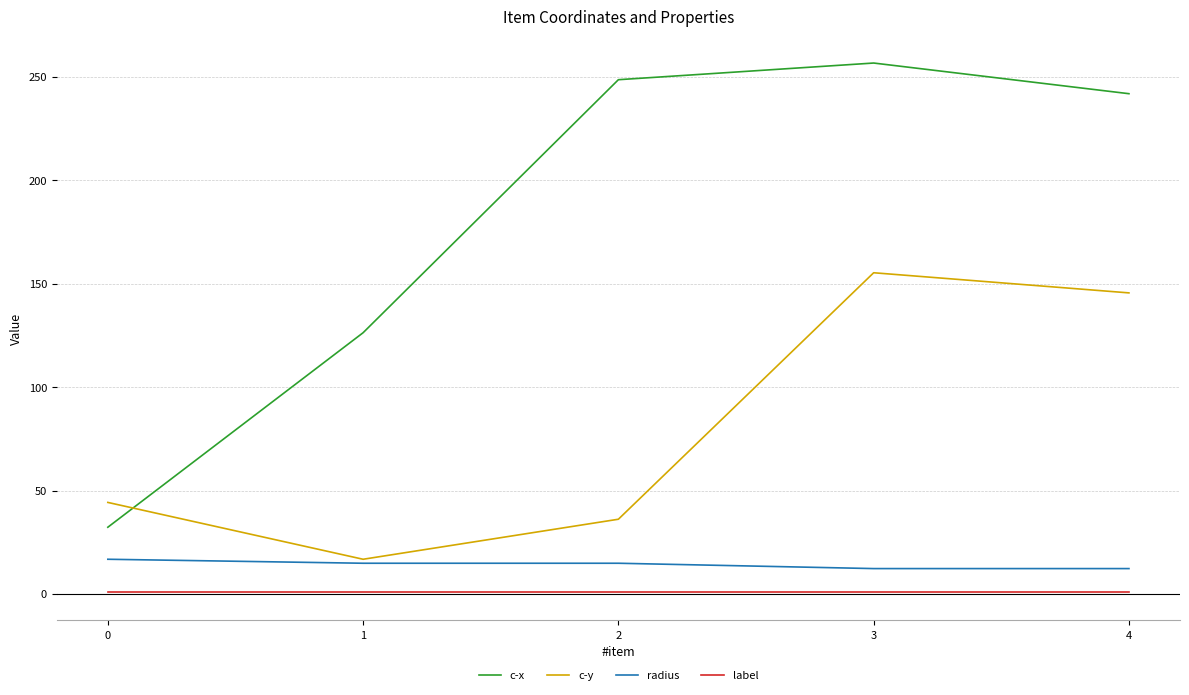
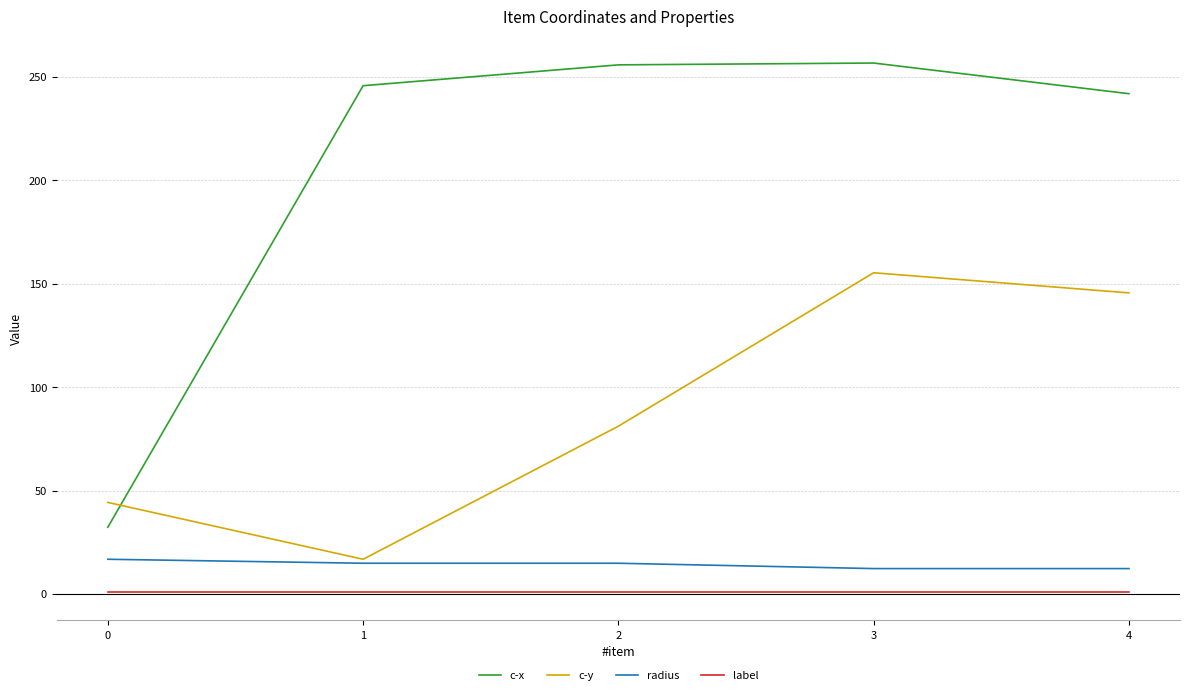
c-x, 1: 126 -> 246
c-x, 2: 249 -> 256
c-y, 2: 36 -> 81
